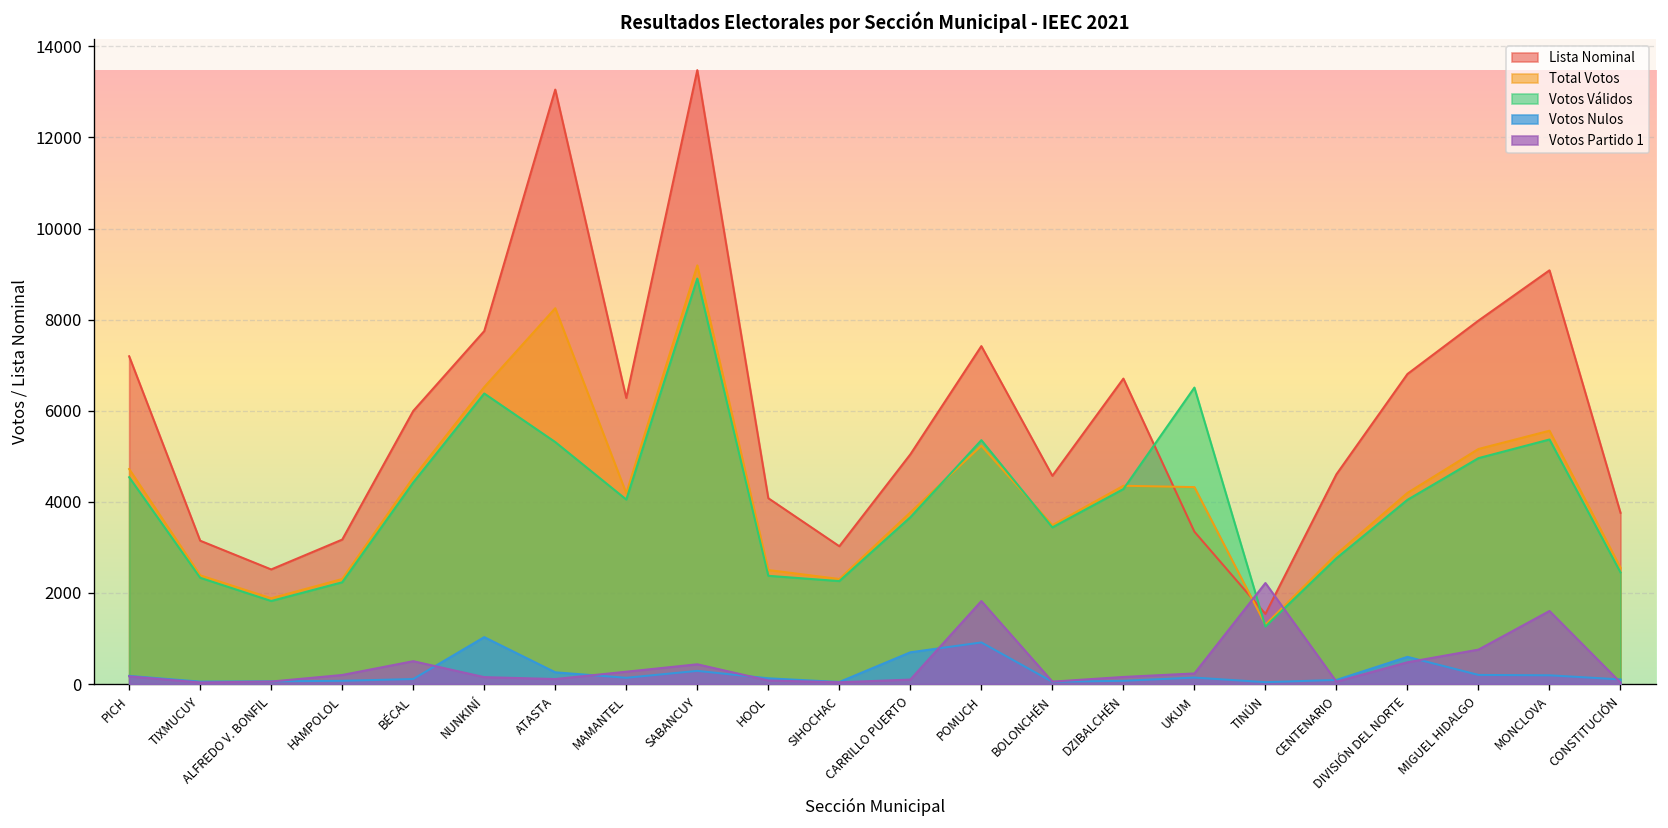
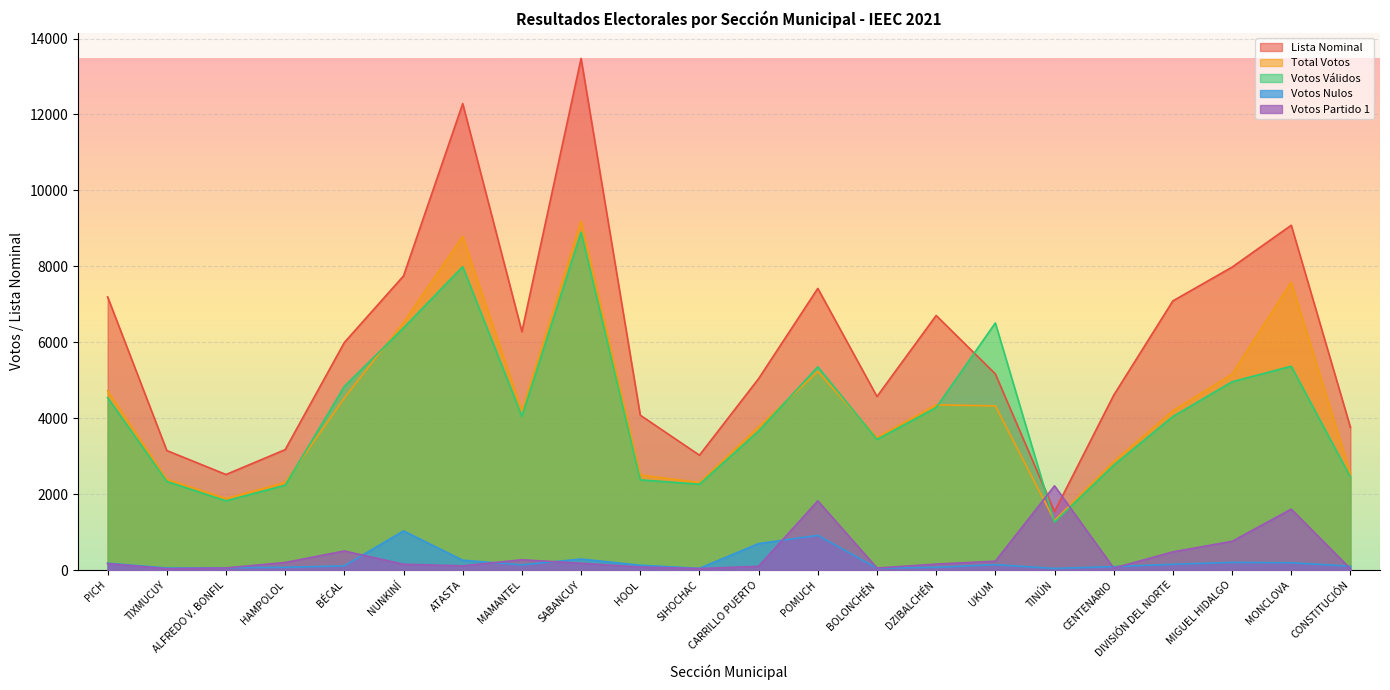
Votos Válidos, BÉCAL: 4400 -> 4800
Lista Nominal, ATASTA: 13100 -> 12300
Total Votos, ATASTA: 8300 -> 8800
Votos Válidos, ATASTA: 5300 -> 8000
Votos Partido 1, SABANCUY: 400 -> 200
Lista Nominal, UKUM: 3300 -> 5200
Lista Nominal, DIVISIÓN DEL NORTE: 6800 -> 7100
Votos Nulos, DIVISIÓN DEL NORTE: 600 -> 200
Total Votos, MONCLOVA: 5600 -> 7600
